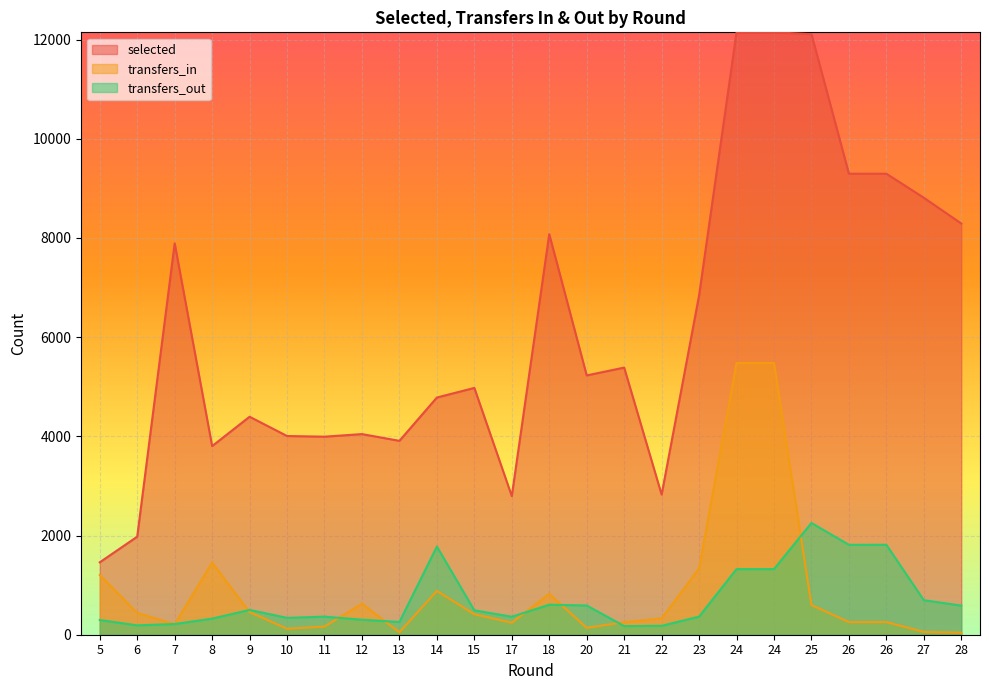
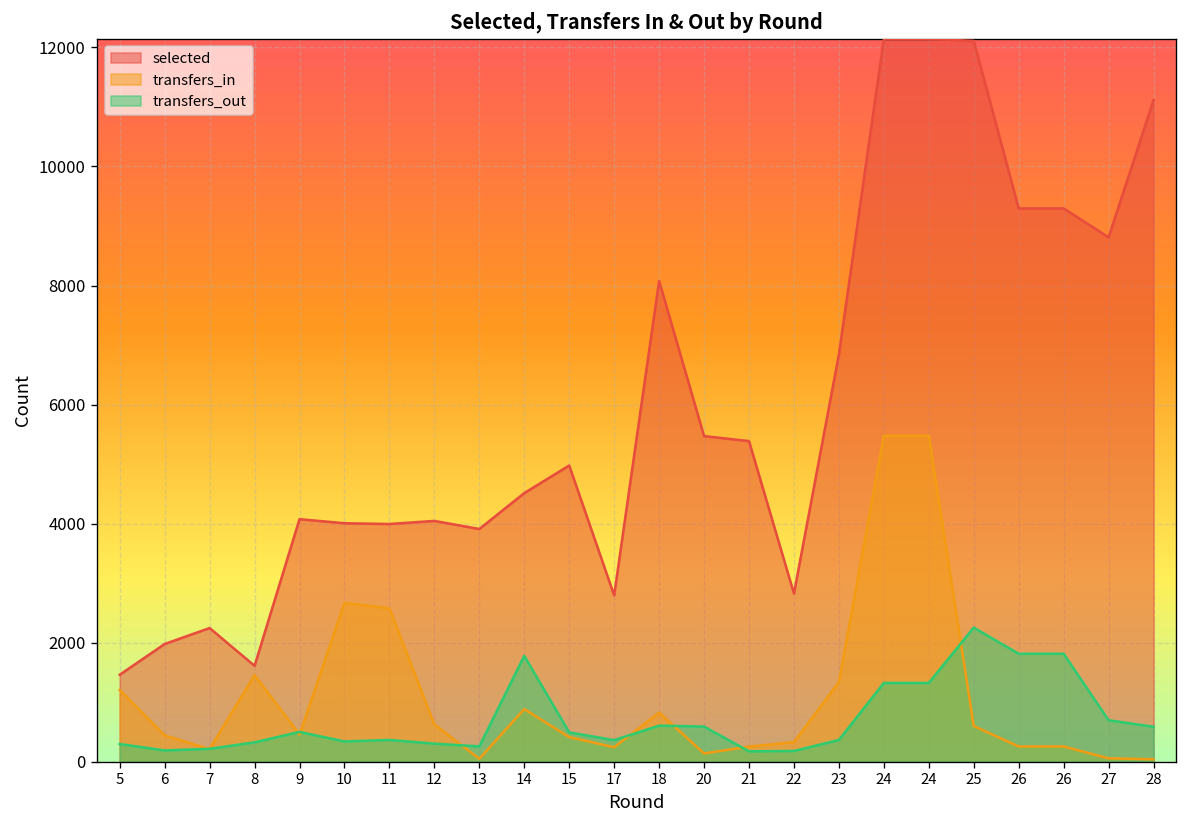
selected, 7: 7900 -> 2200
selected, 8: 3800 -> 1600
selected, 9: 4400 -> 4100
transfers_in, 10: 100 -> 2700
transfers_in, 11: 200 -> 2600
selected, 14: 4800 -> 4500
selected, 20: 5200 -> 5500
selected, 28: 8300 -> 11100
